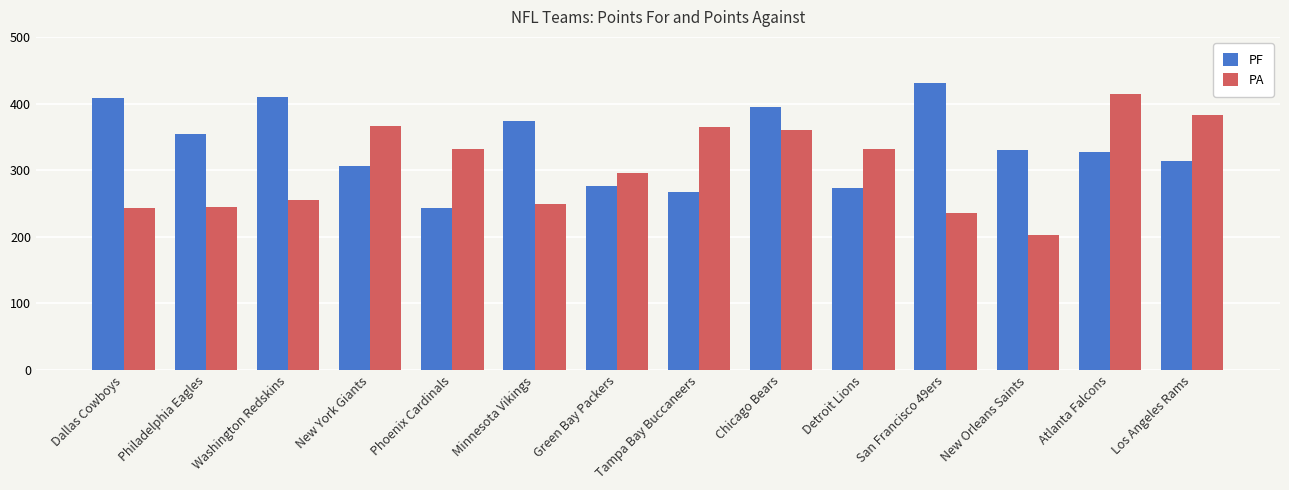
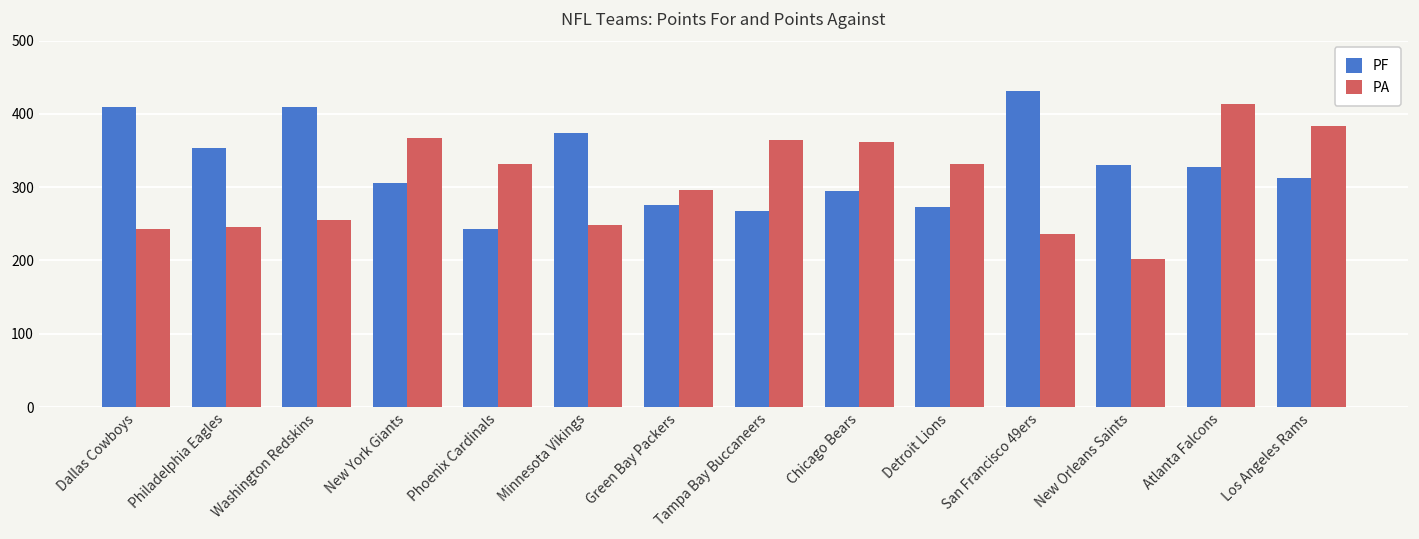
PF, Chicago Bears: 400 -> 300
